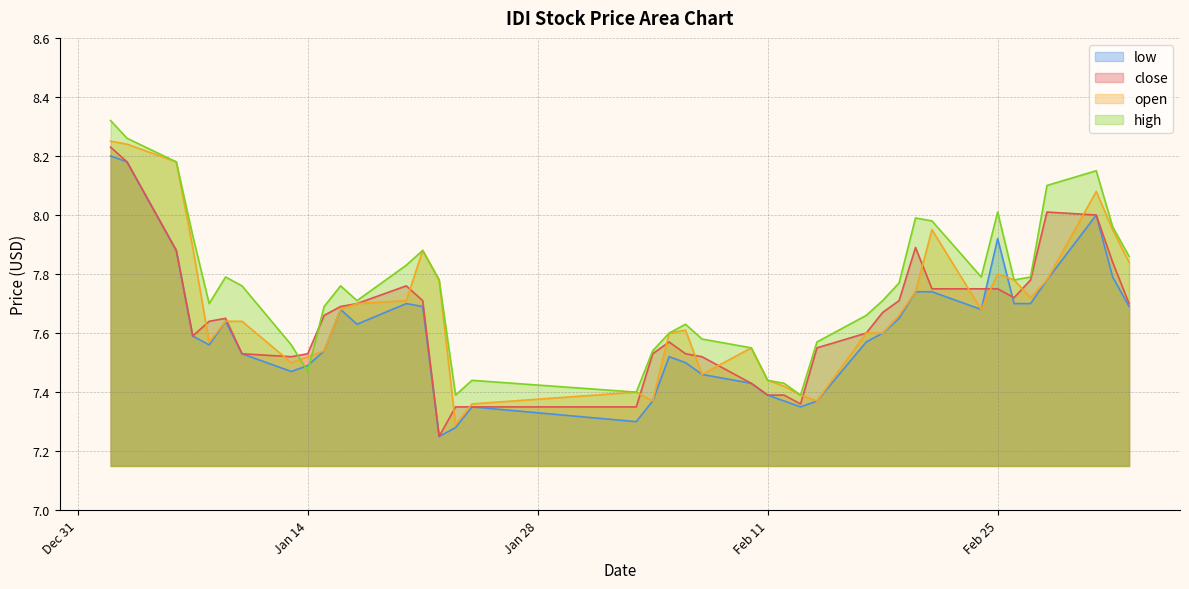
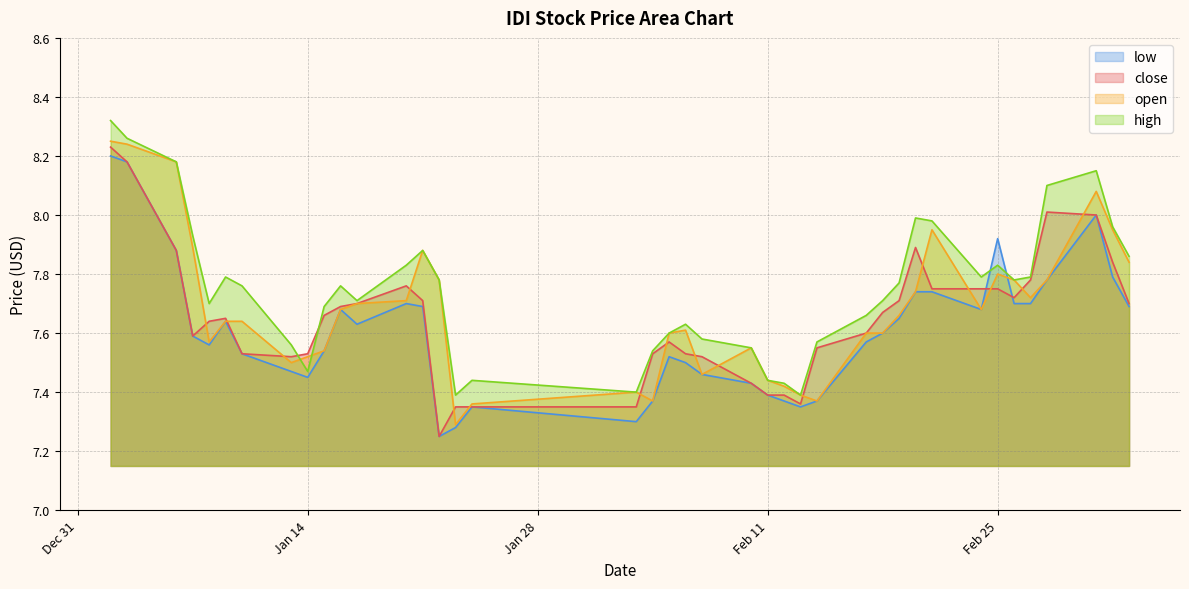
low, Jan 14: 7.49 -> 7.45
high, Feb 25: 8.01 -> 7.83
